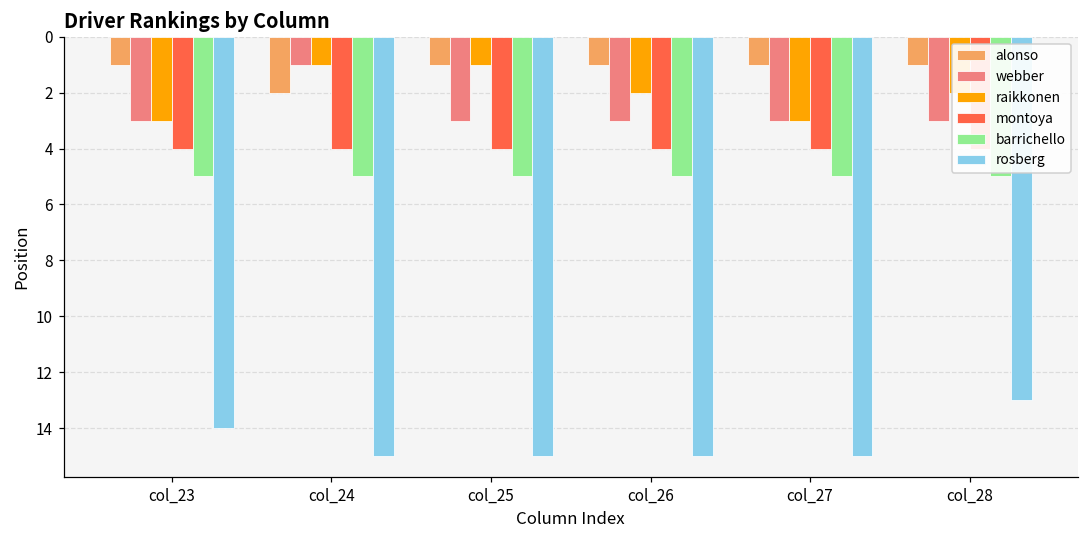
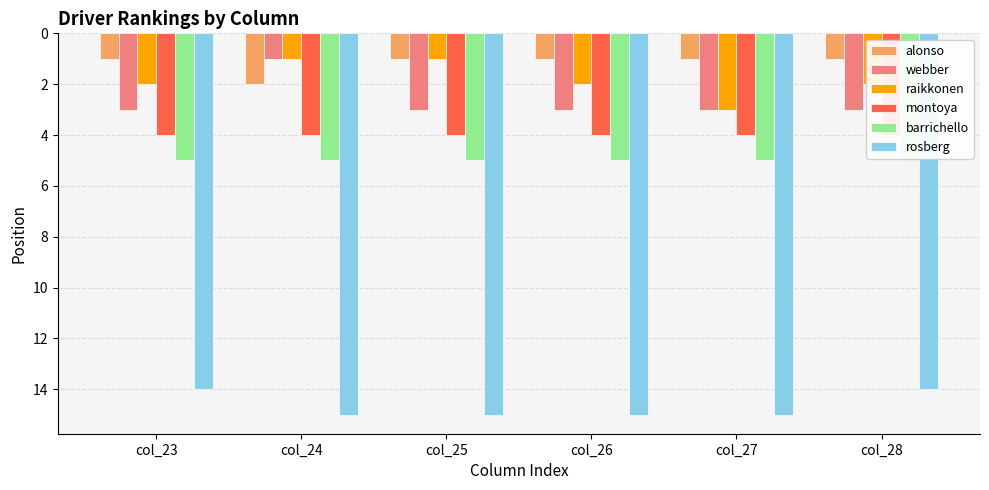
raikkonen, col_23: 3 -> 2
rosberg, col_28: 13 -> 14
